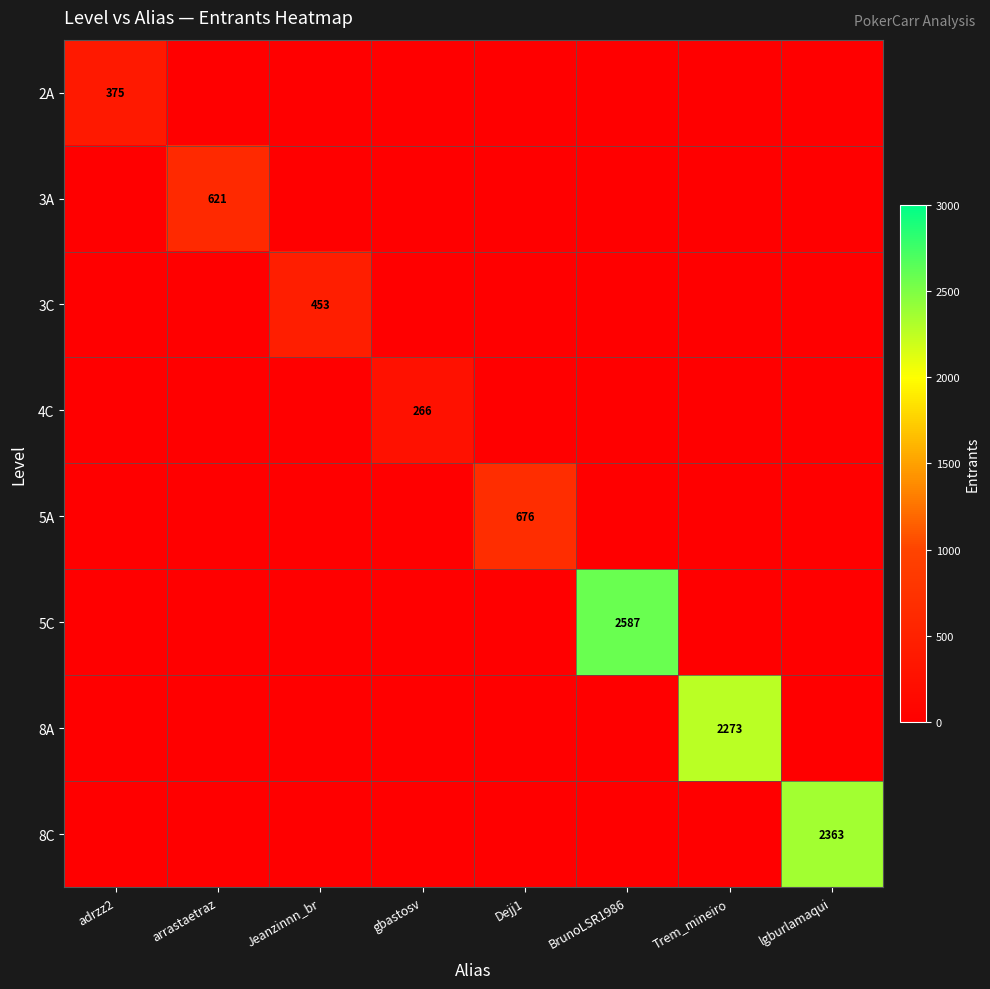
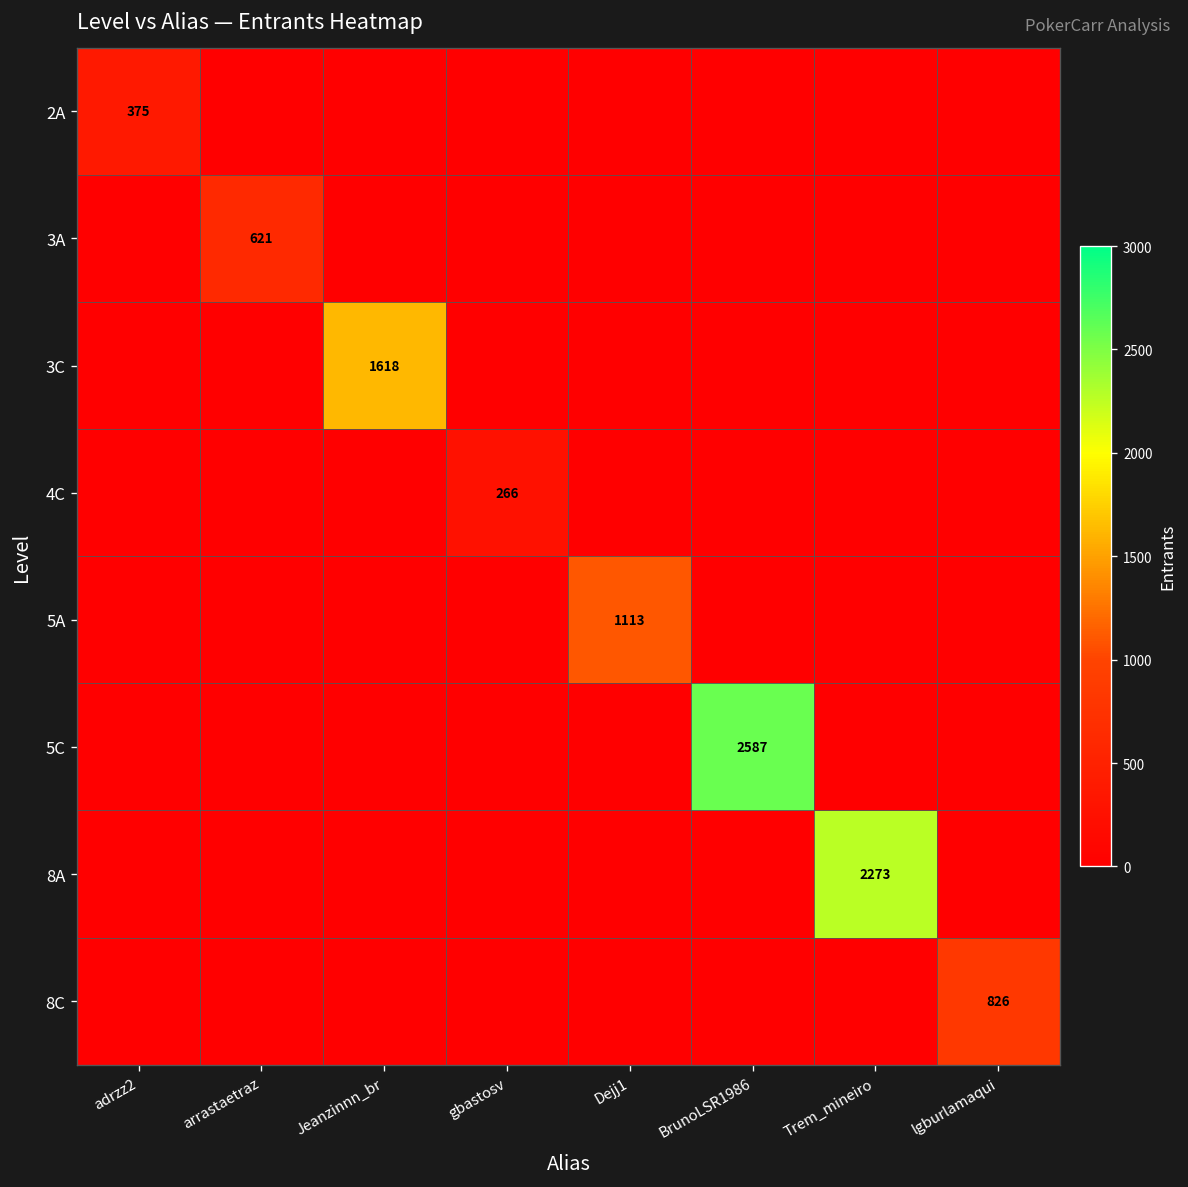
3C, Jeanzinnn_br: 453 -> 1618
5A, Dejj1: 676 -> 1113
8C, lgburlamaqui: 2363 -> 826
